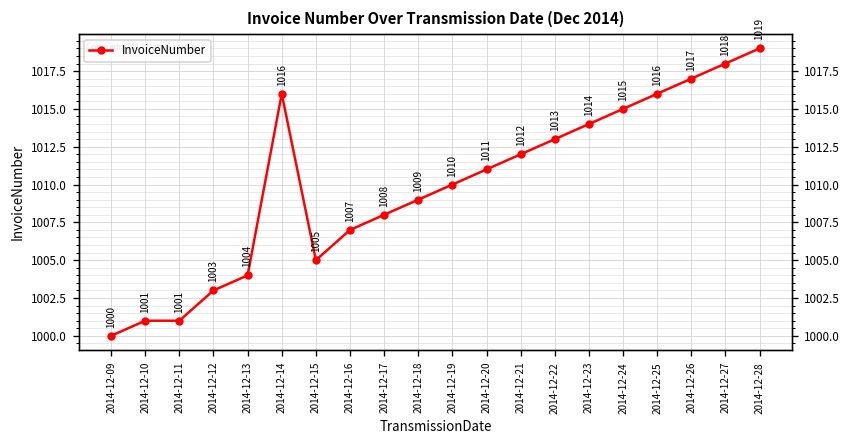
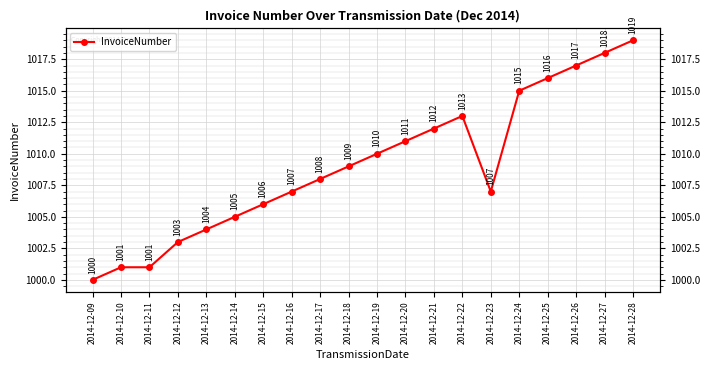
2014-12-14: 1016 -> 1005
2014-12-15: 1005 -> 1006
2014-12-23: 1014 -> 1007
